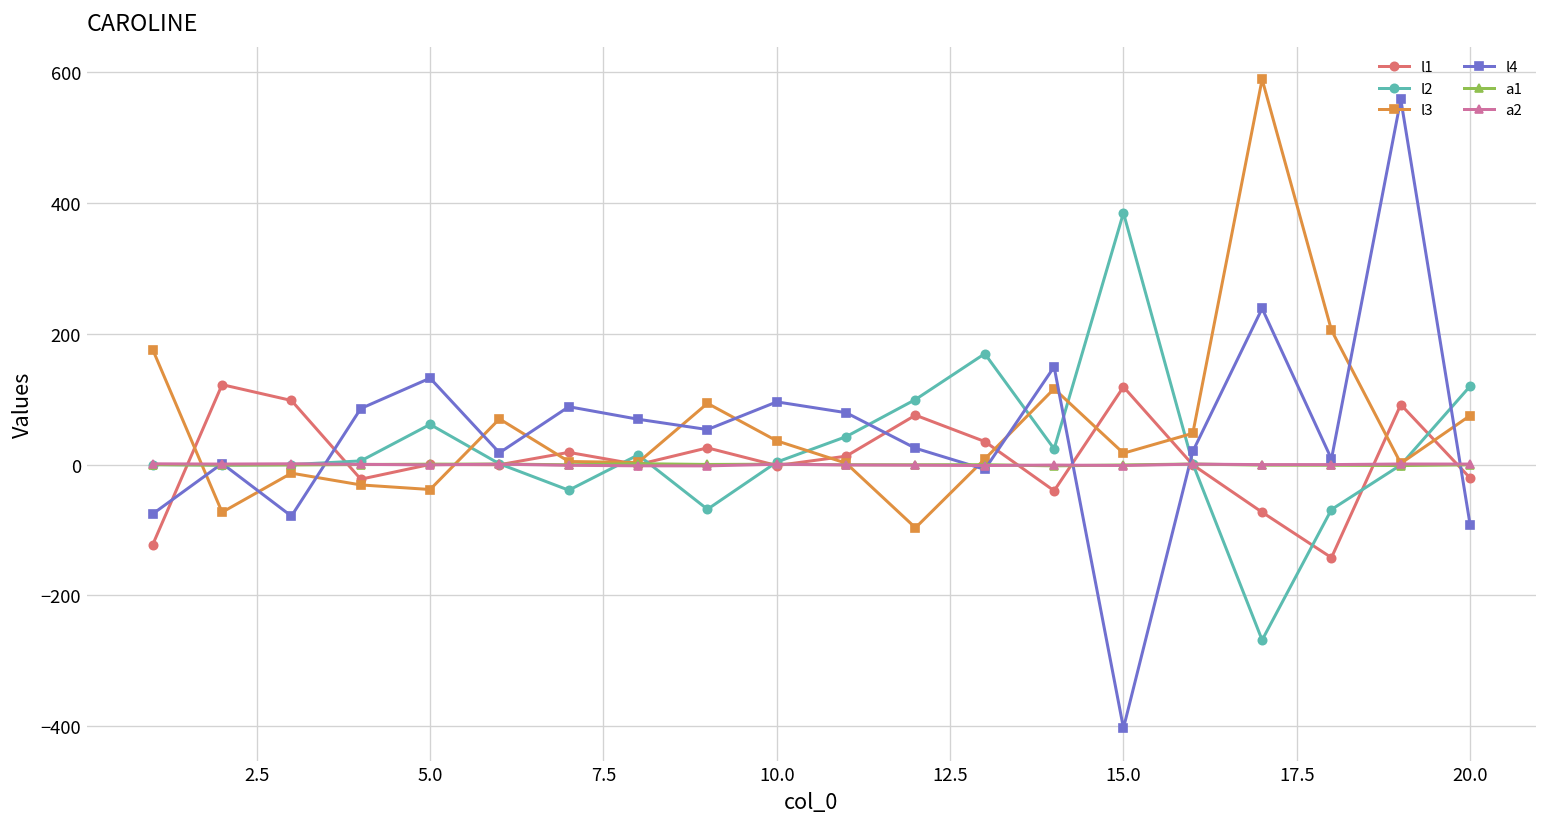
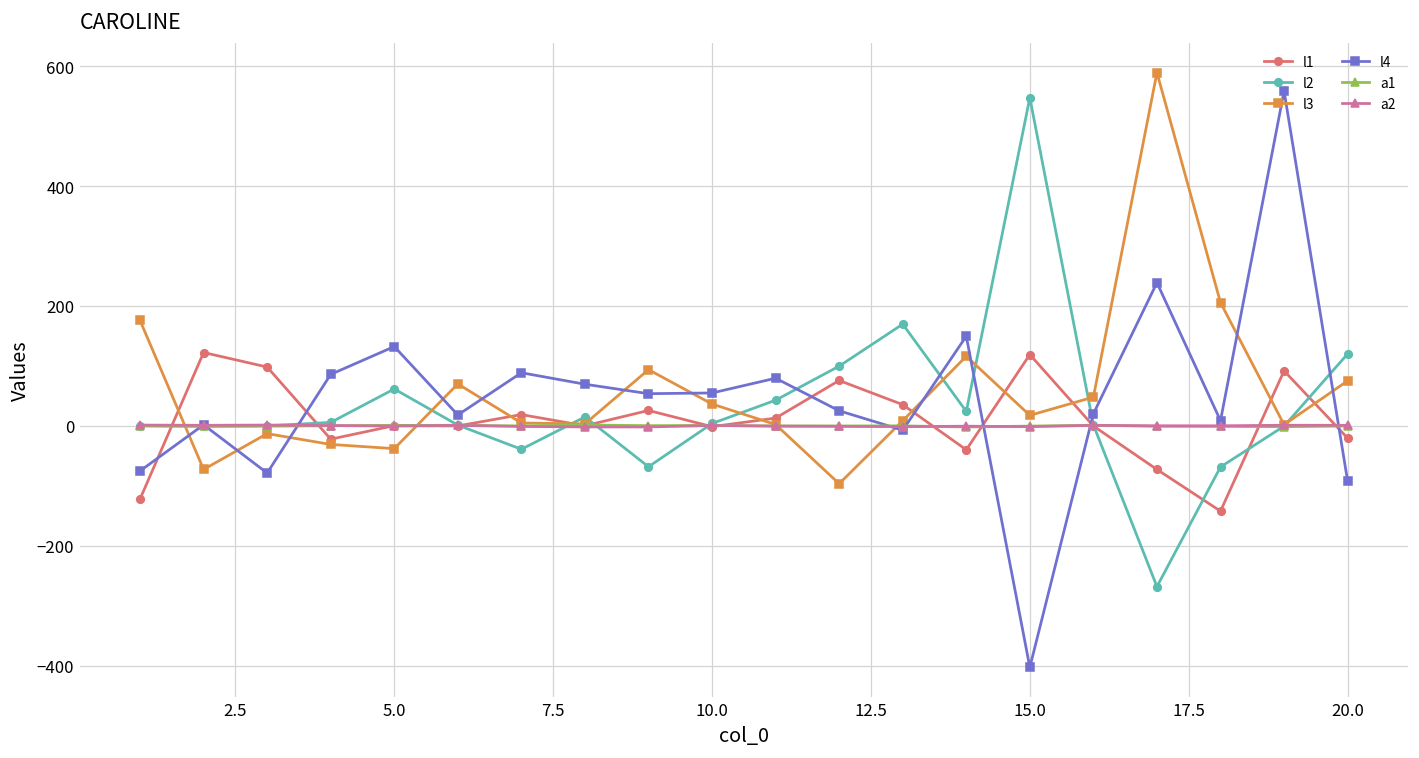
l4, 10.0: 100 -> 50
l2, 15.0: 380 -> 550
